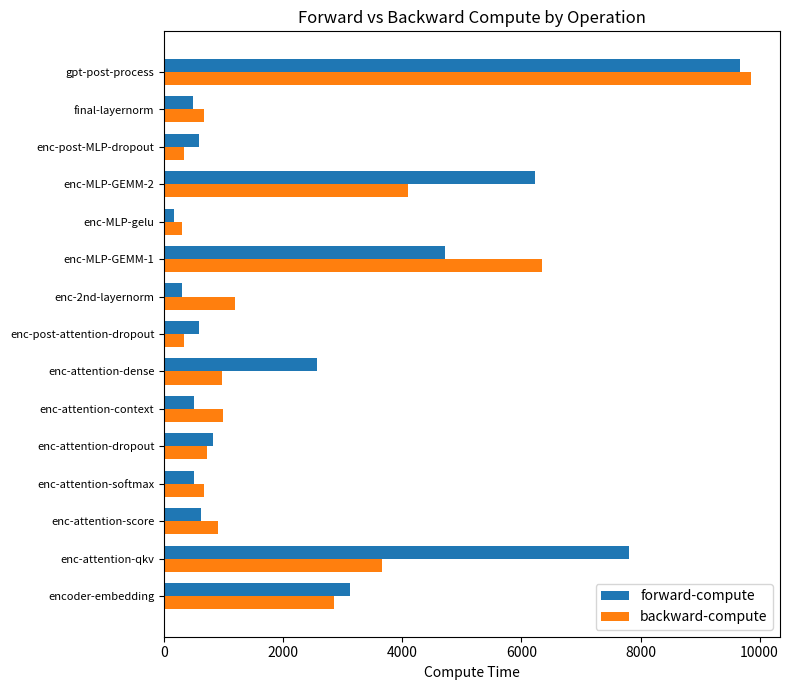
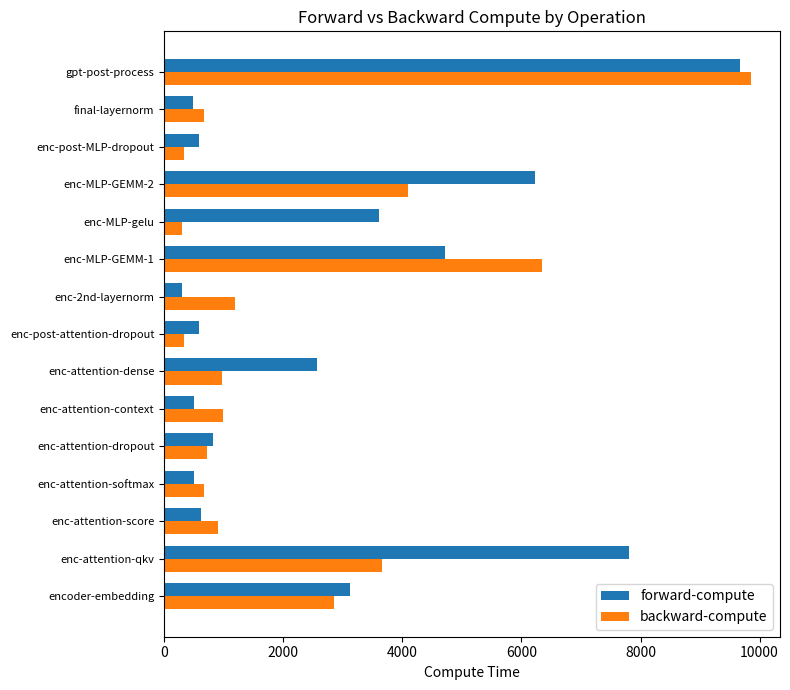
forward-compute, enc-MLP-gelu: 200 -> 3600
